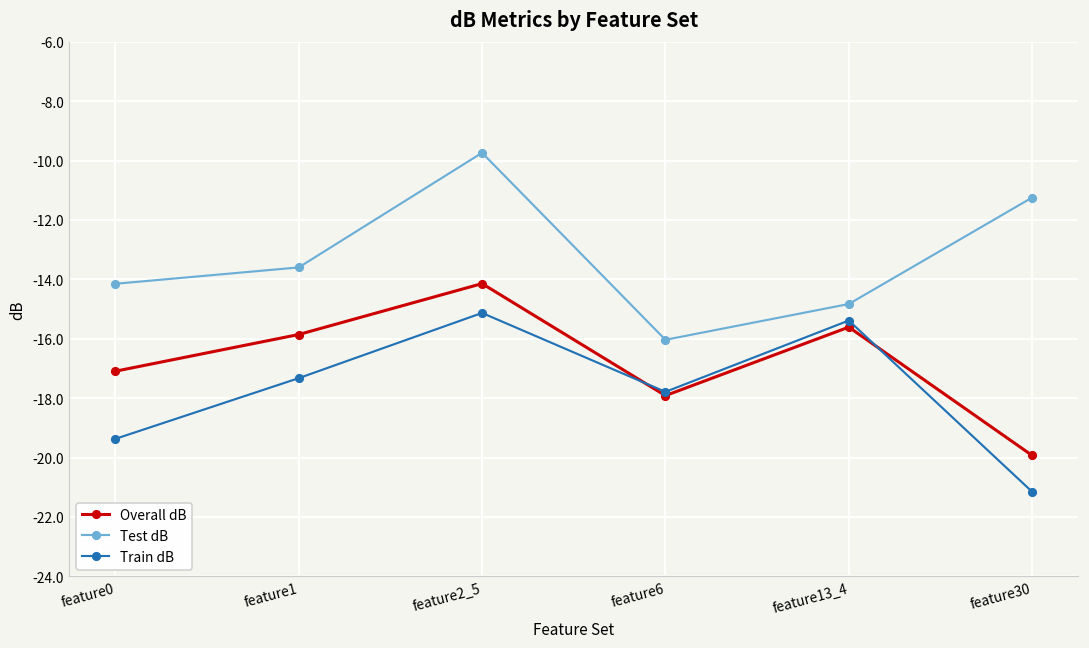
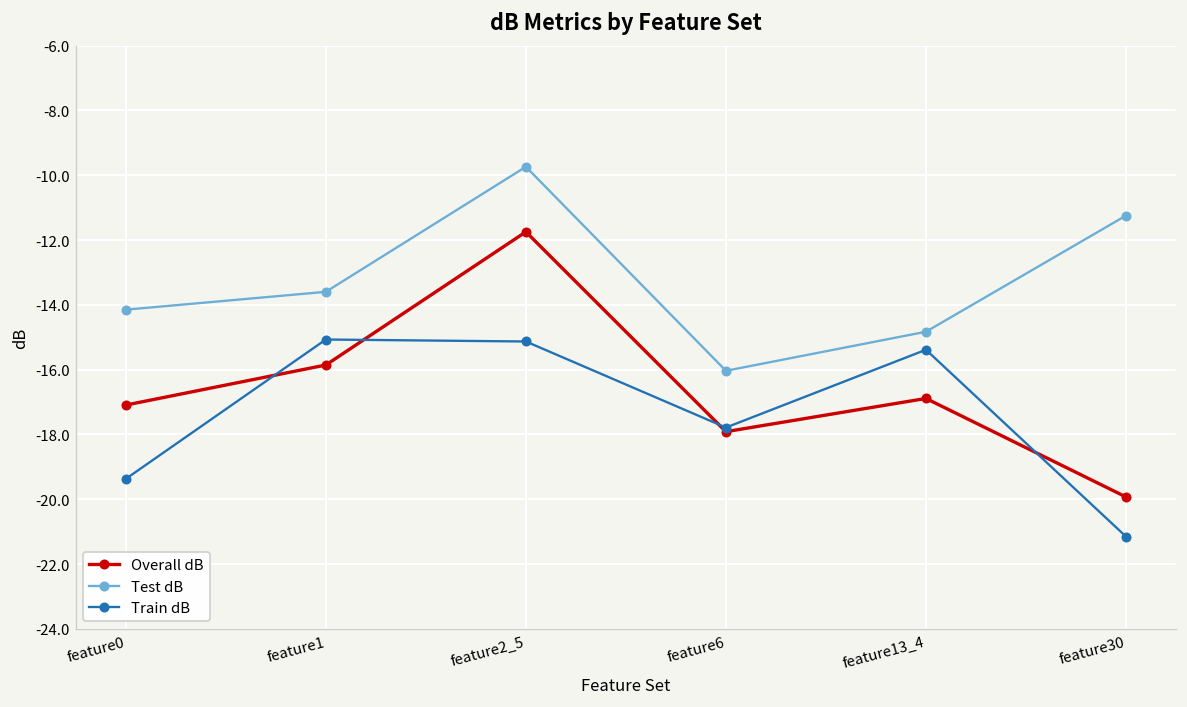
Train dB, feature1: -17.3 -> -15.1
Overall dB, feature2_5: -14.1 -> -11.7
Overall dB, feature13_4: -15.6 -> -16.9
